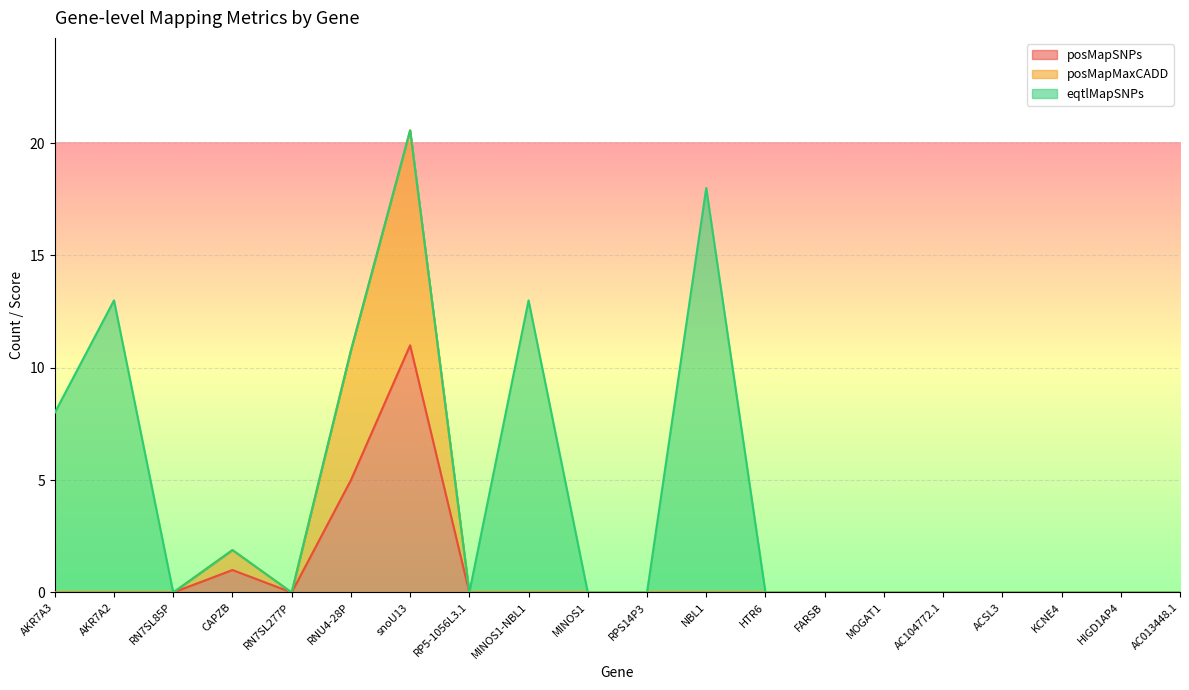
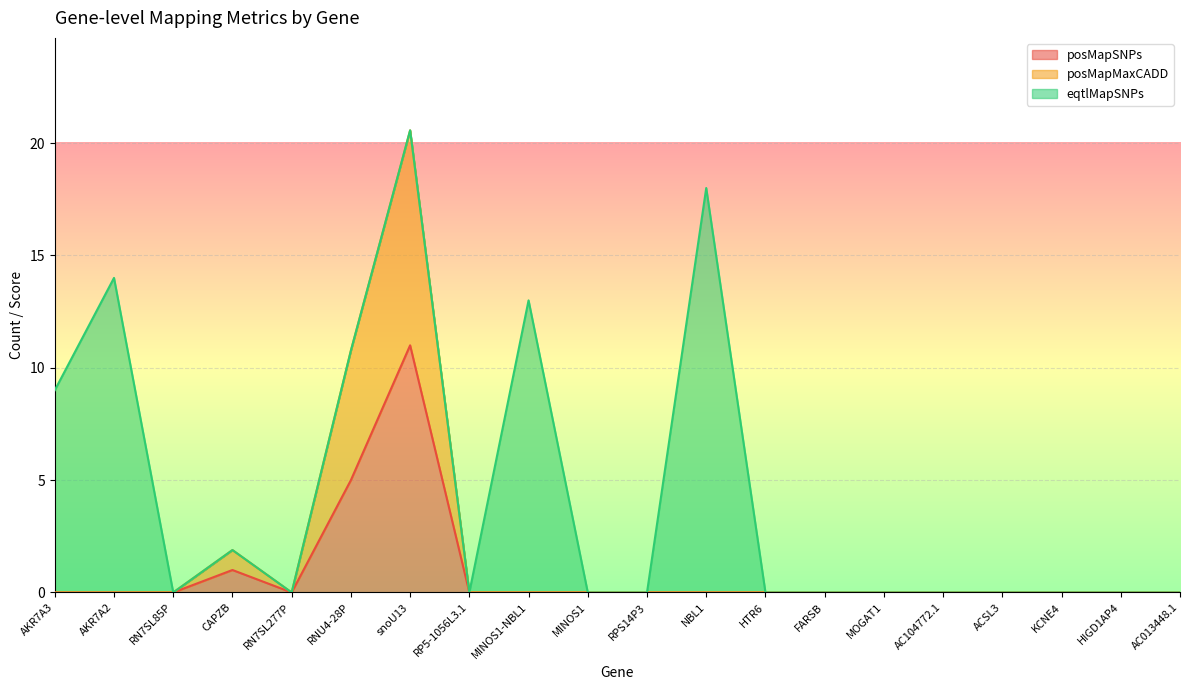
eqtlMapSNPs, AKR7A3: 8 -> 9
eqtlMapSNPs, AKR7A2: 13 -> 14
